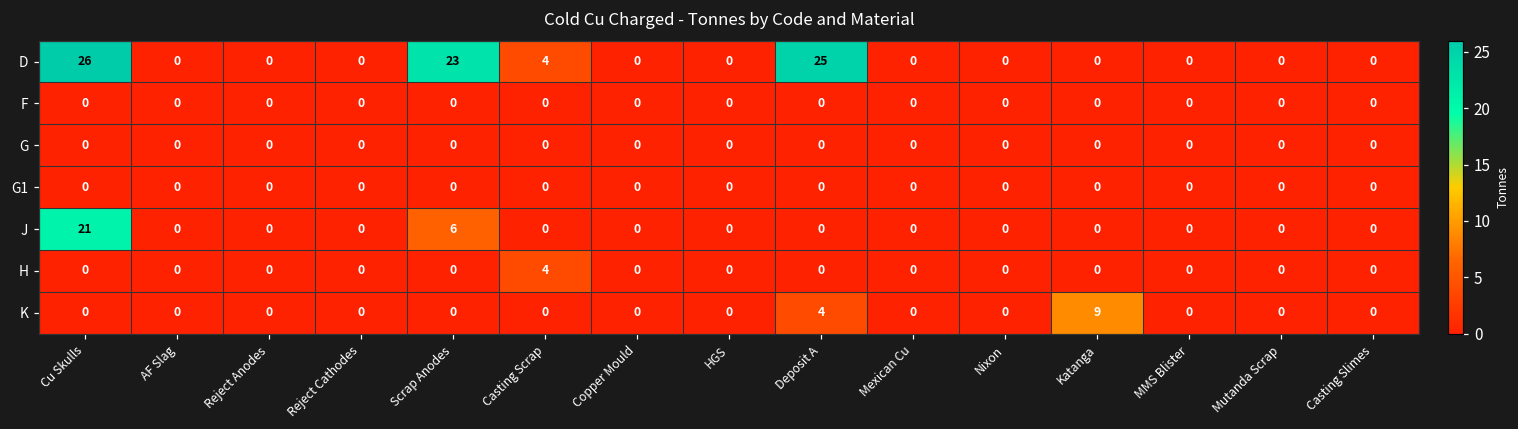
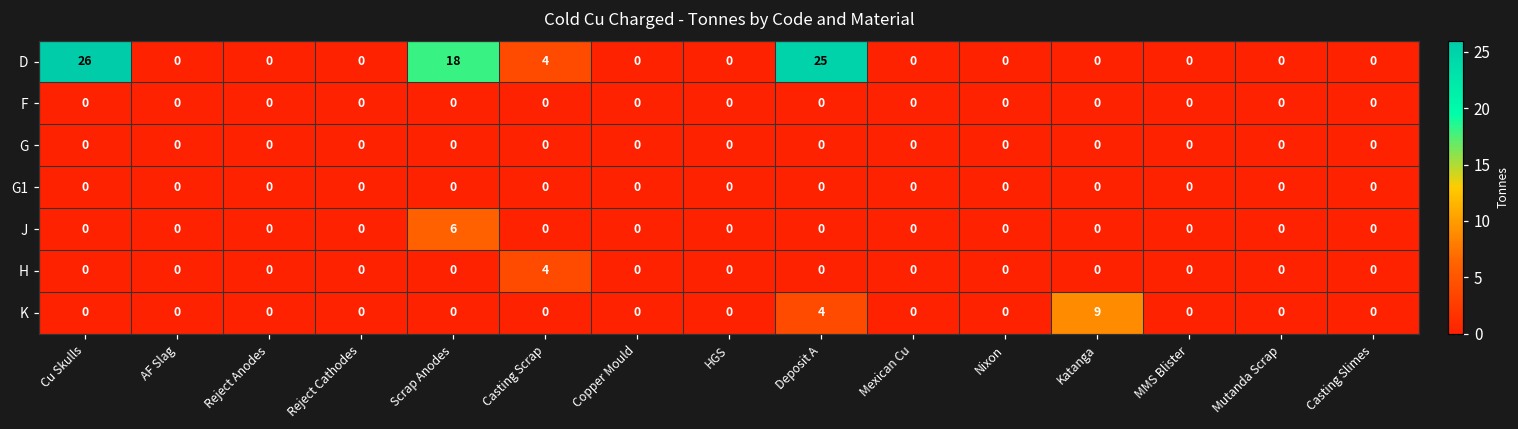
D, Scrap Anodes: 23 -> 18
J, Cu Skulls: 21 -> 0
